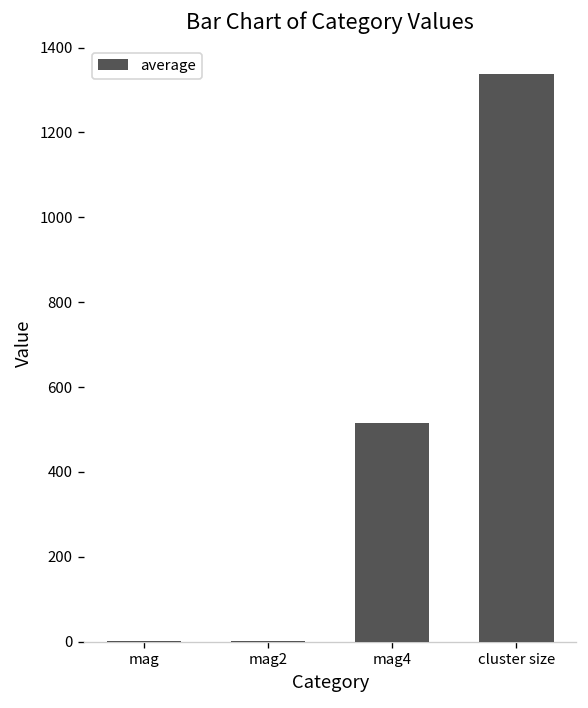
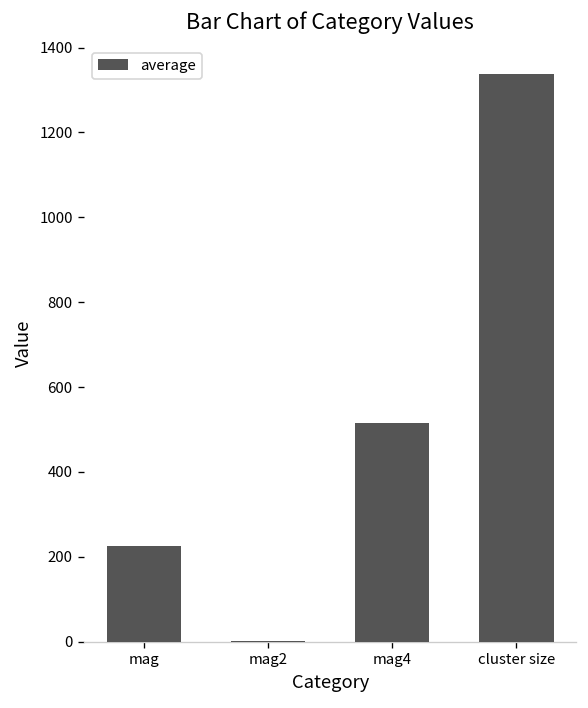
mag: 0 -> 220
